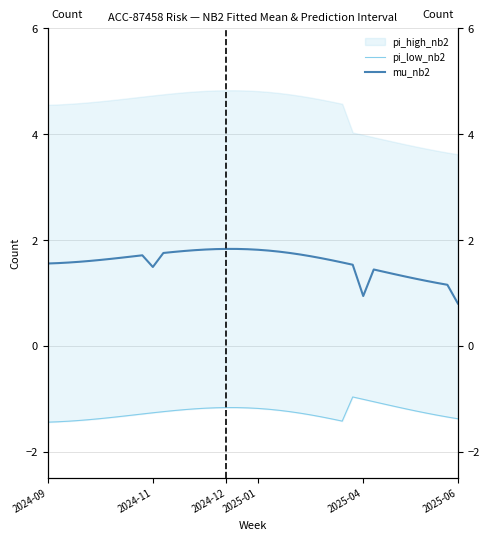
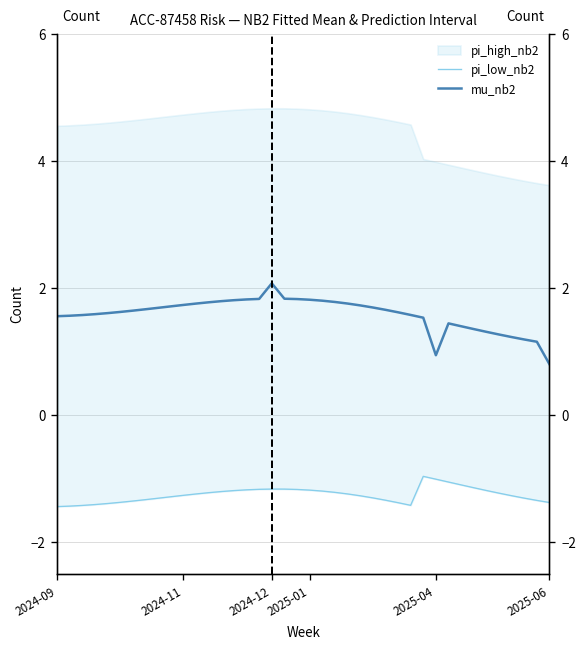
mu_nb2, 2024-11: 1.5 -> 1.7
mu_nb2, 2024-12: 1.8 -> 2.1
